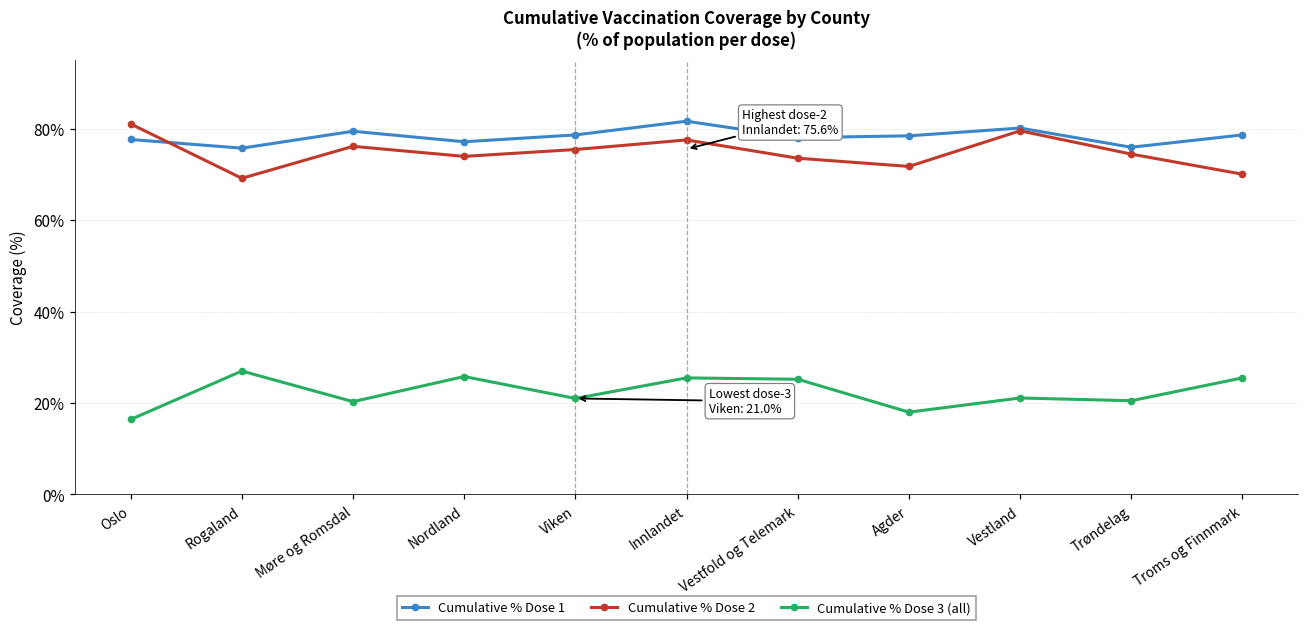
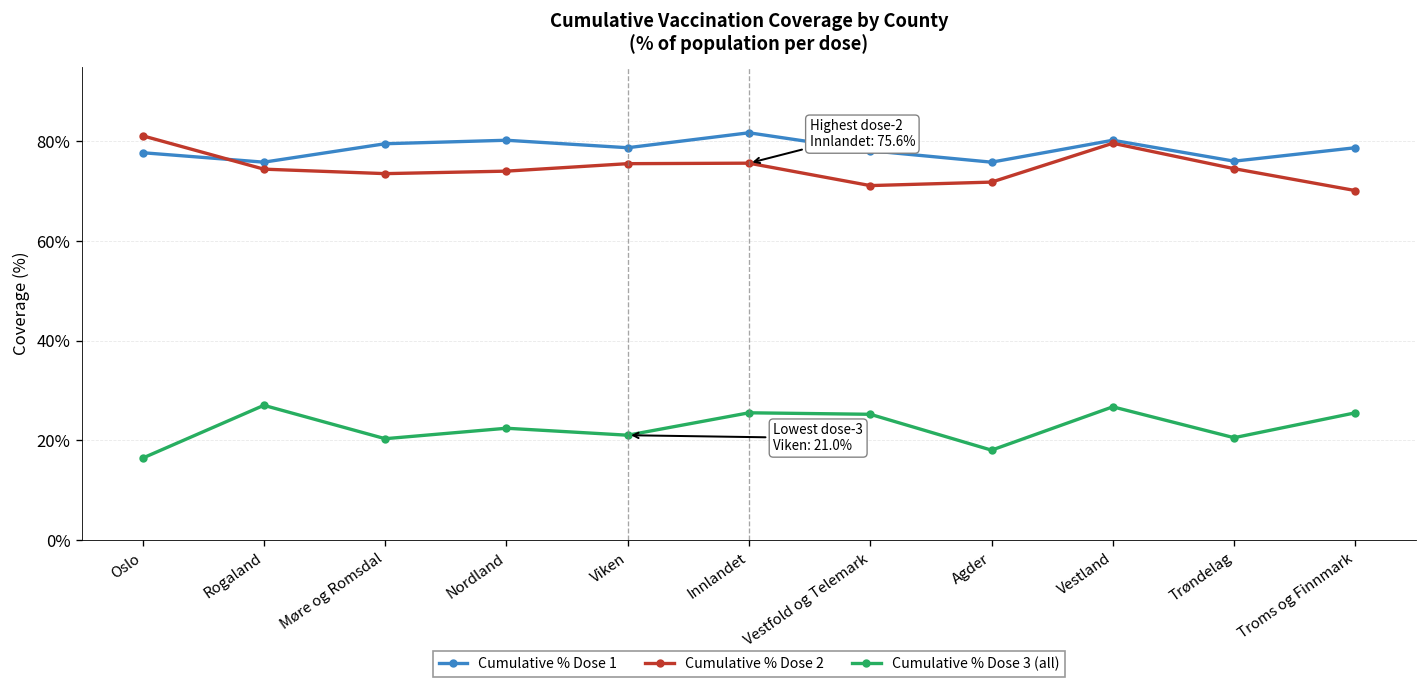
Cumulative % Dose 2, Rogaland: 69% -> 74%
Cumulative % Dose 2, Møre og Romsdal: 76% -> 74%
Cumulative % Dose 1, Nordland: 77% -> 80%
Cumulative % Dose 3 (all), Nordland: 26% -> 22%
Cumulative % Dose 2, Innlandet: 78% -> 76%
Cumulative % Dose 2, Vestfold og Telemark: 74% -> 71%
Cumulative % Dose 1, Agder: 79% -> 76%
Cumulative % Dose 3 (all), Vestland: 21% -> 27%
